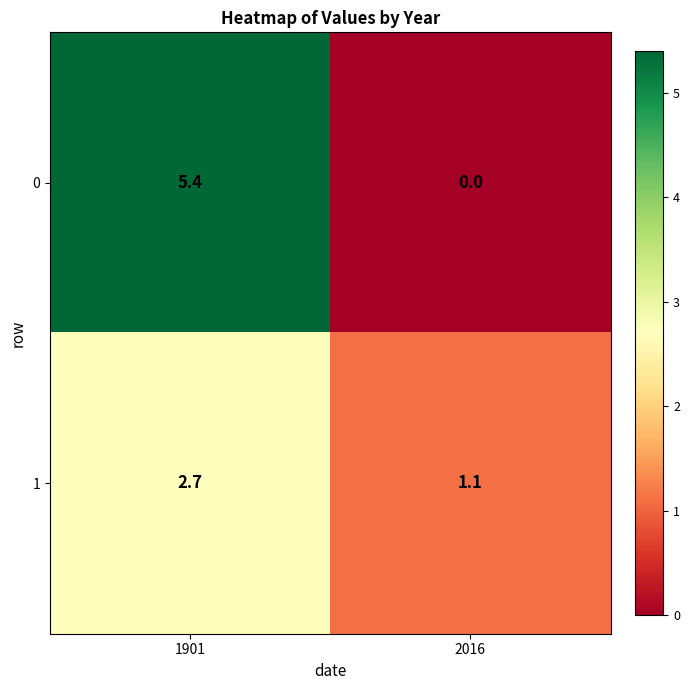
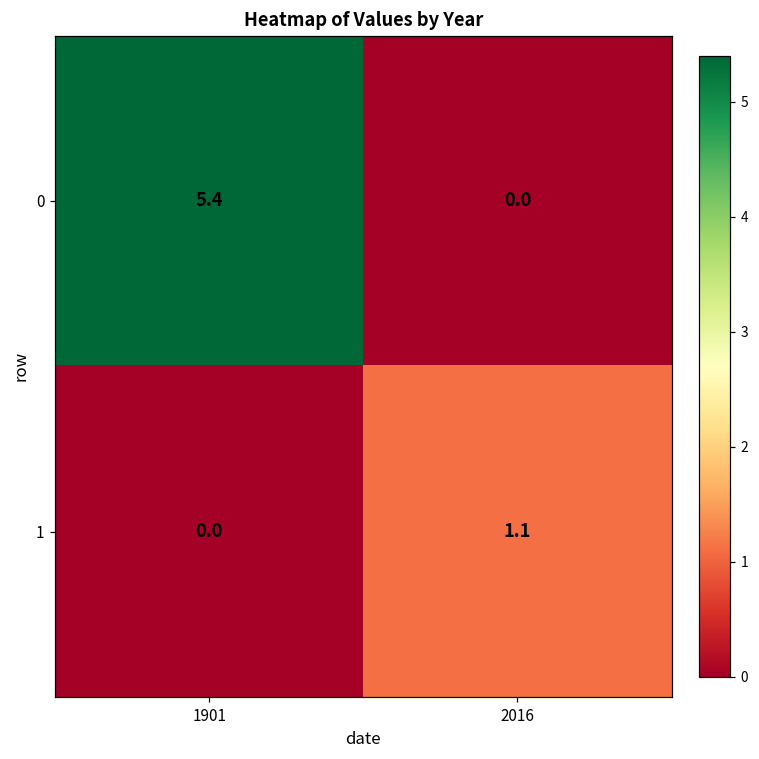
1, 1901: 2.7 -> 0.0
